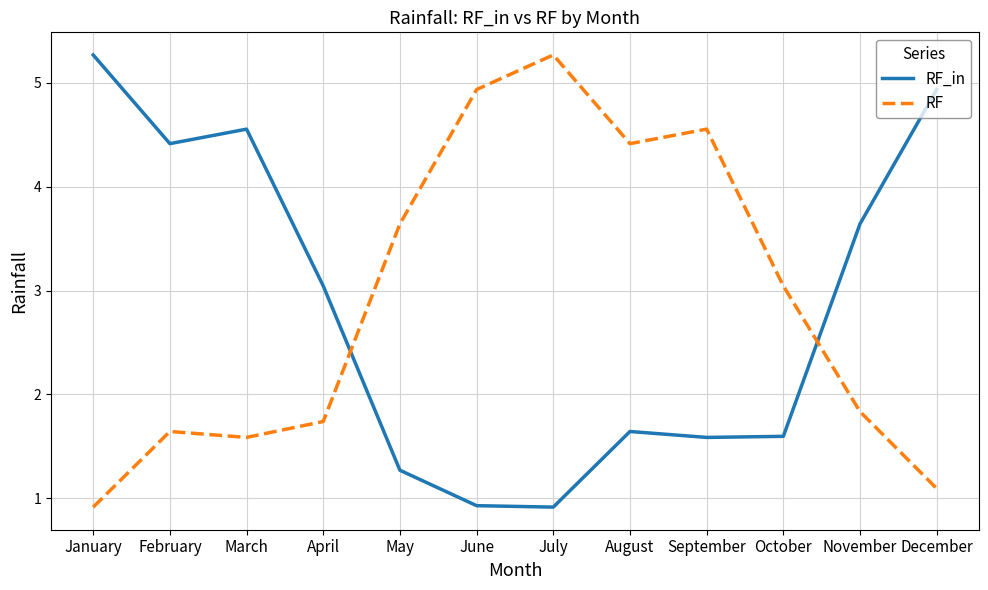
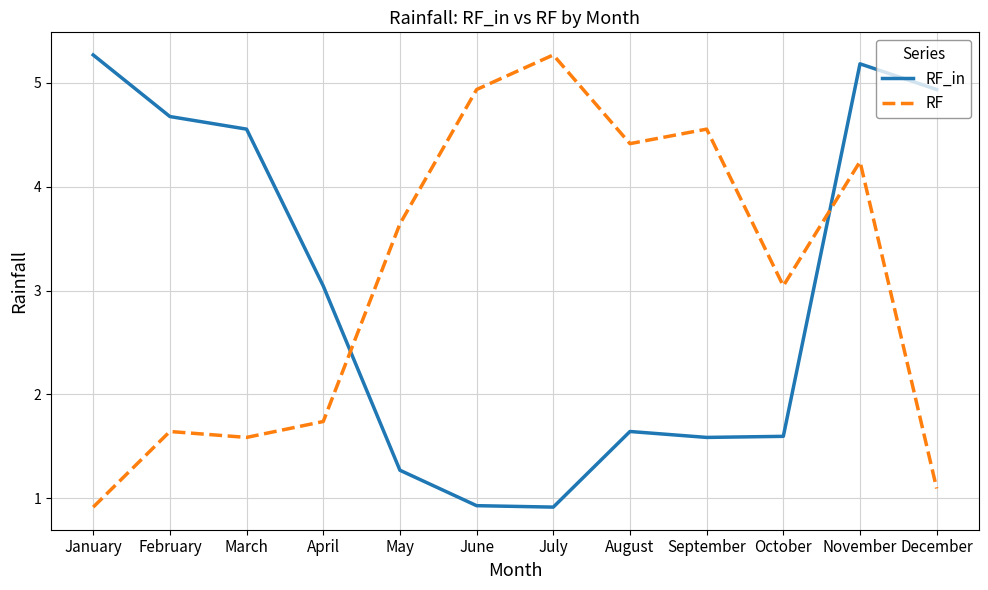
RF_in, February: 4.41 -> 4.68
RF_in, November: 3.64 -> 5.18
RF, November: 1.84 -> 4.24
